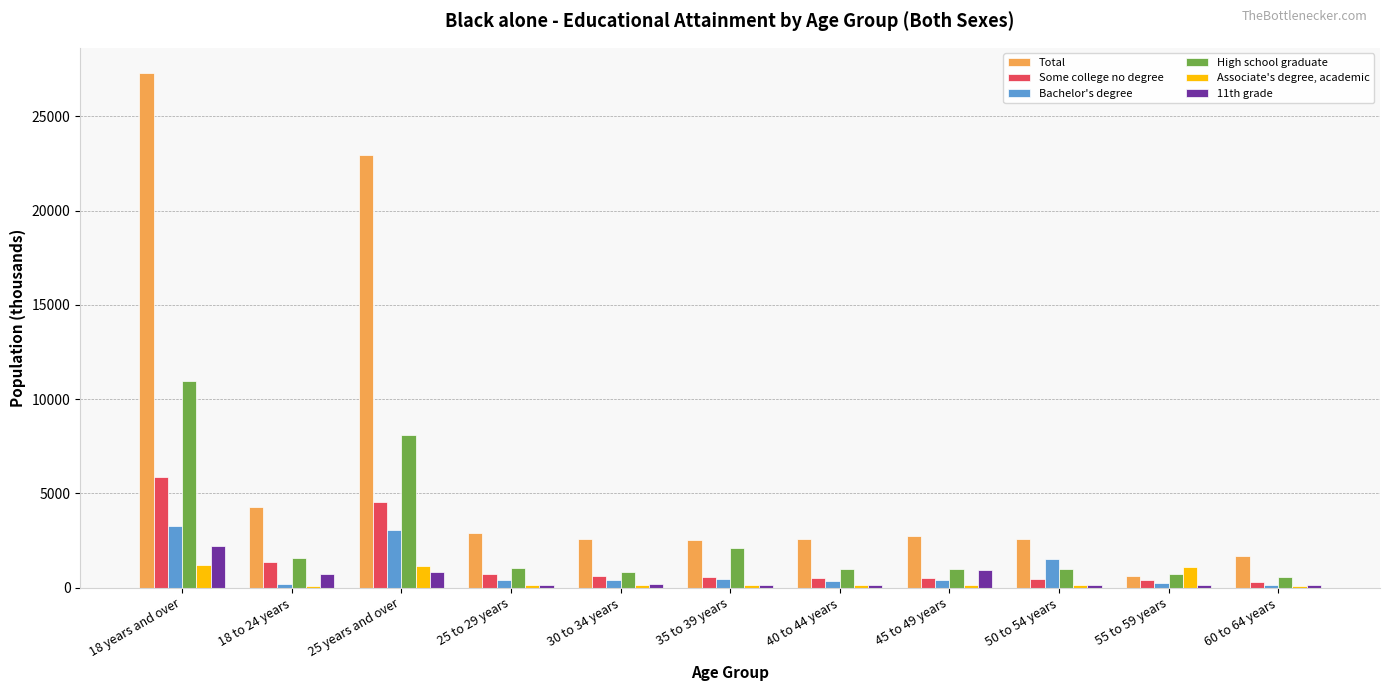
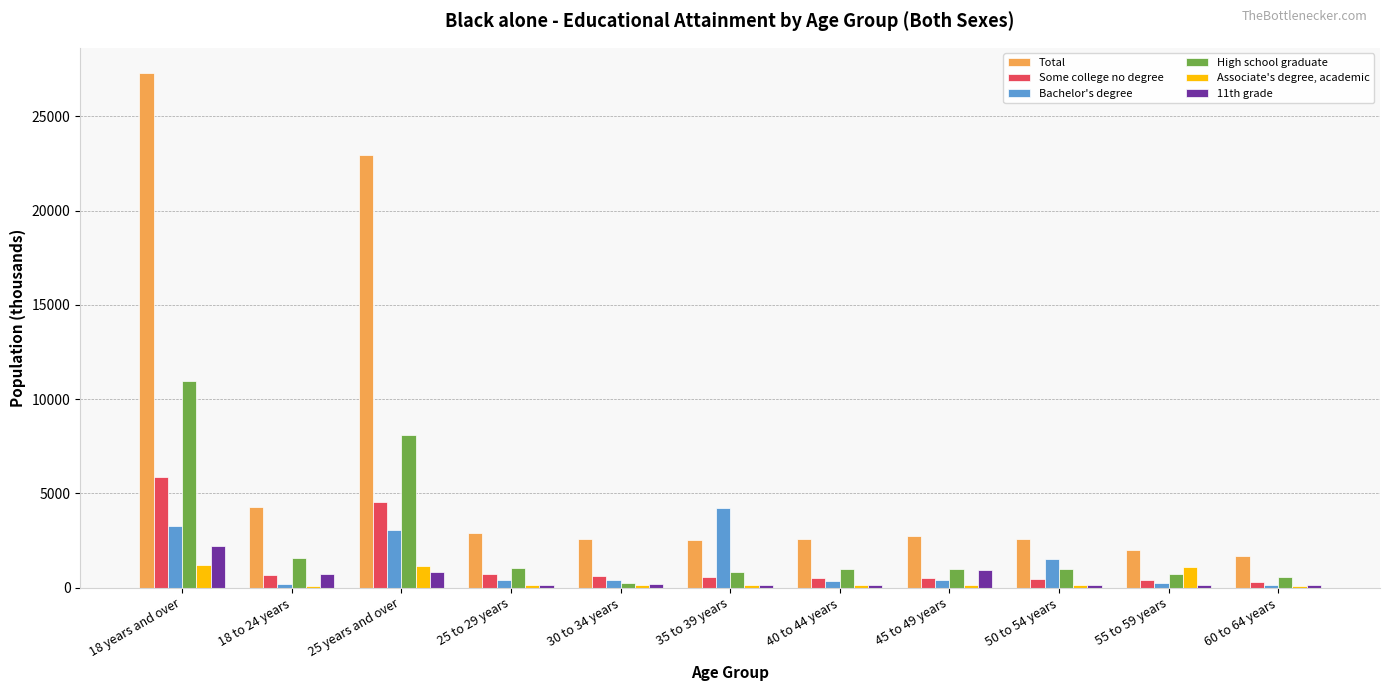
Some college no degree, 18 to 24 years: 1300 -> 700
High school graduate, 30 to 34 years: 800 -> 300
Bachelor's degree, 35 to 39 years: 400 -> 4200
High school graduate, 35 to 39 years: 2100 -> 800
Total, 55 to 59 years: 600 -> 2000
